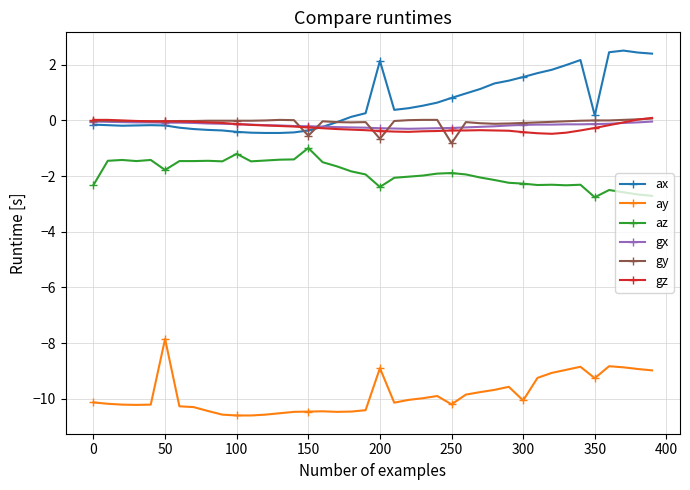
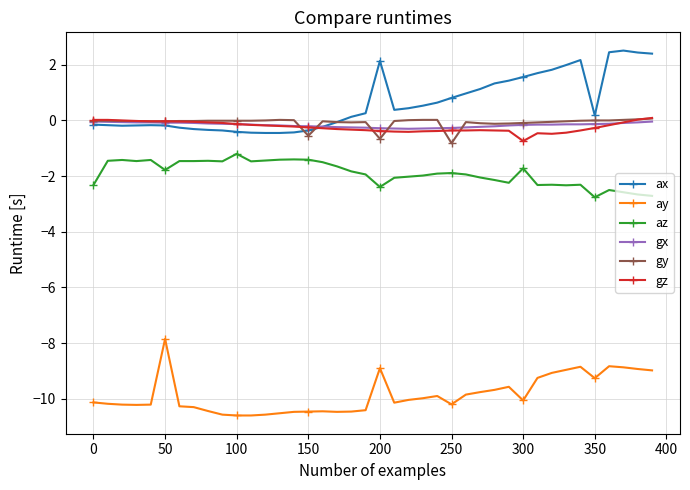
az, 150: -1.0 -> -1.4
az, 300: -2.3 -> -1.7
gz, 300: -0.4 -> -0.7
